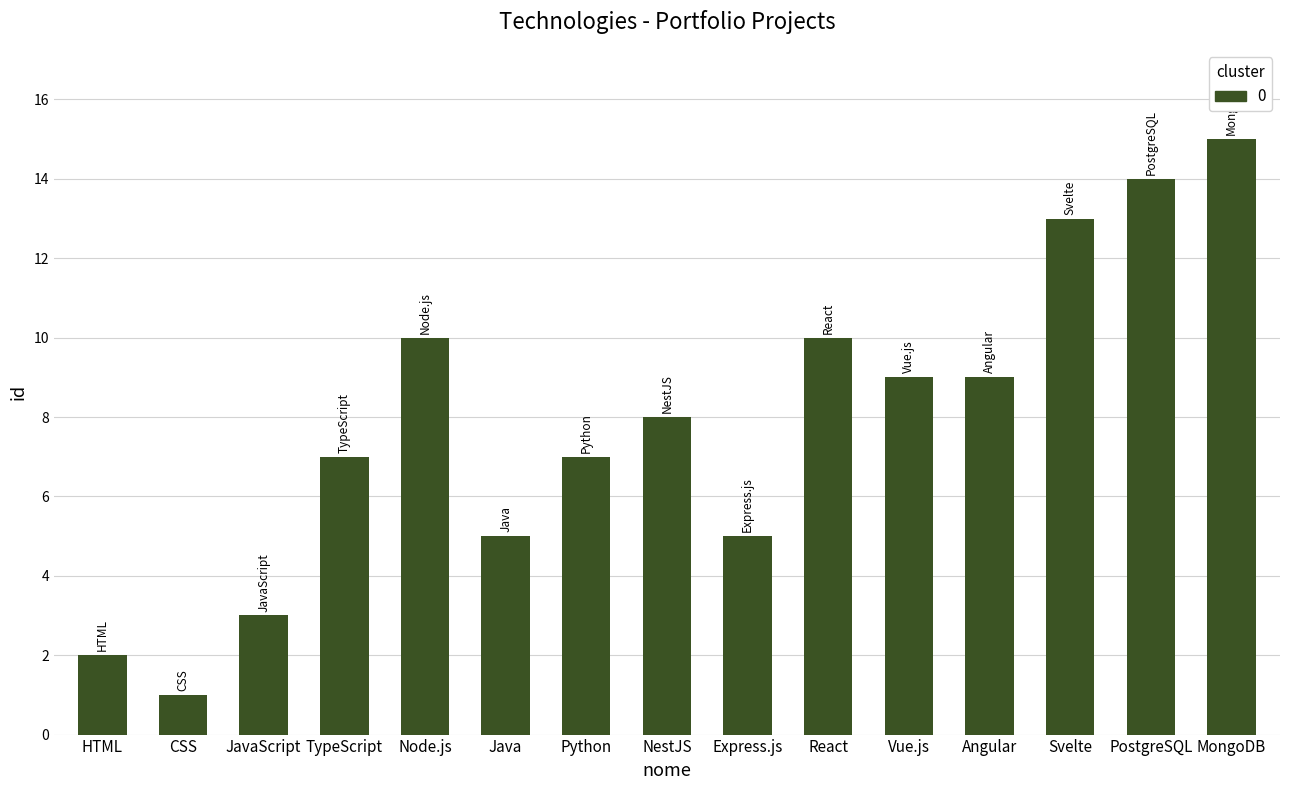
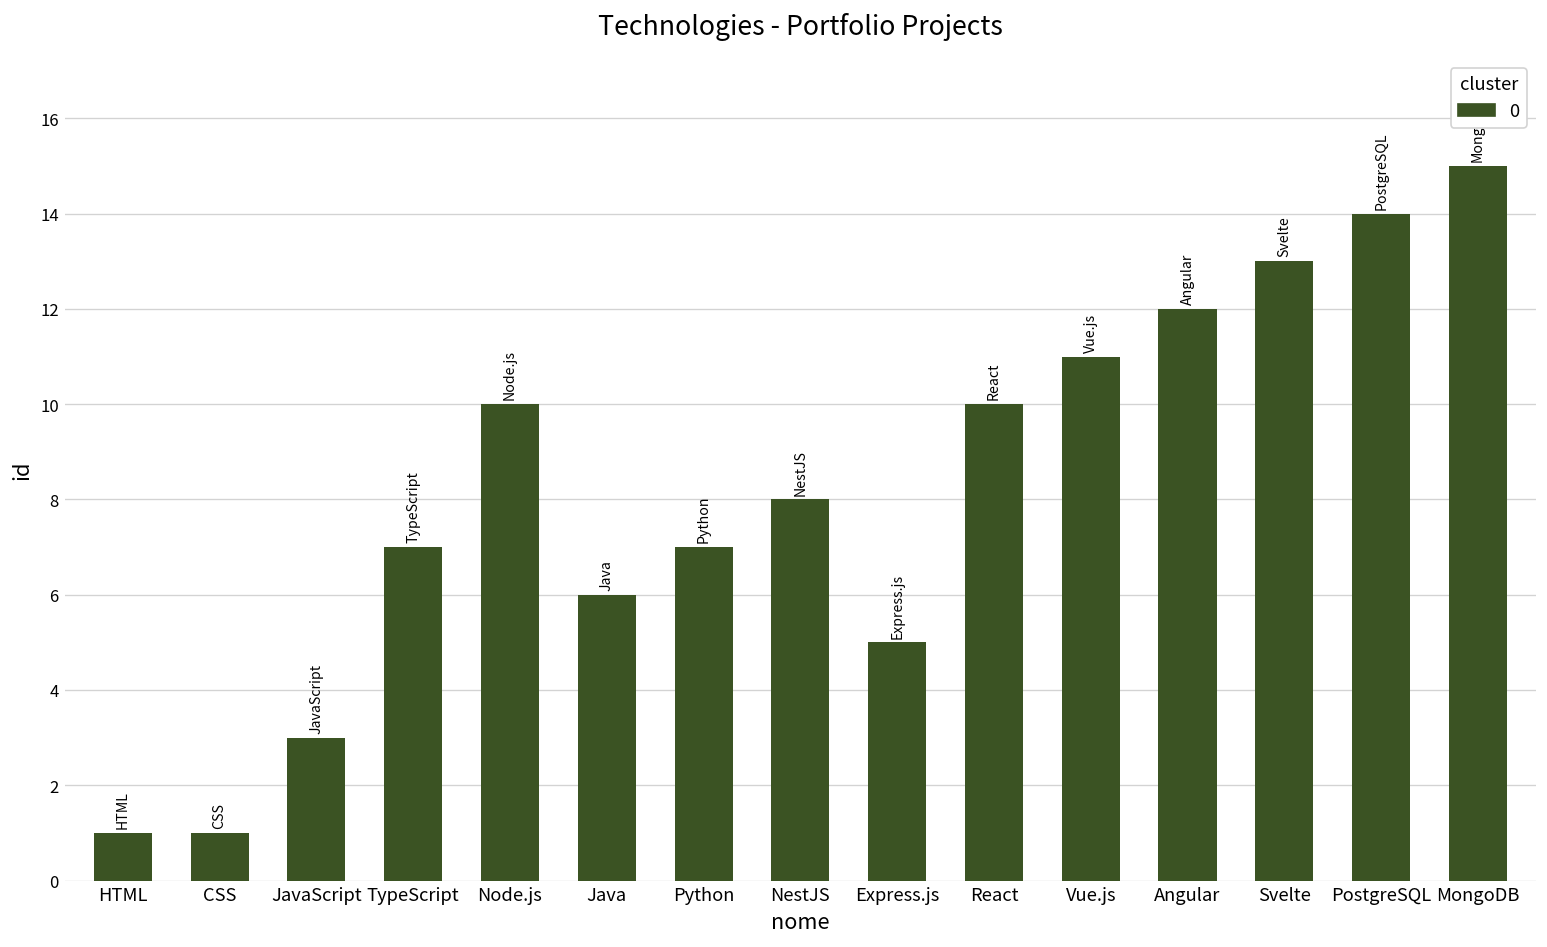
HTML: 2 -> 1
Java: 5 -> 6
Vue.js: 9 -> 11
Angular: 9 -> 12
